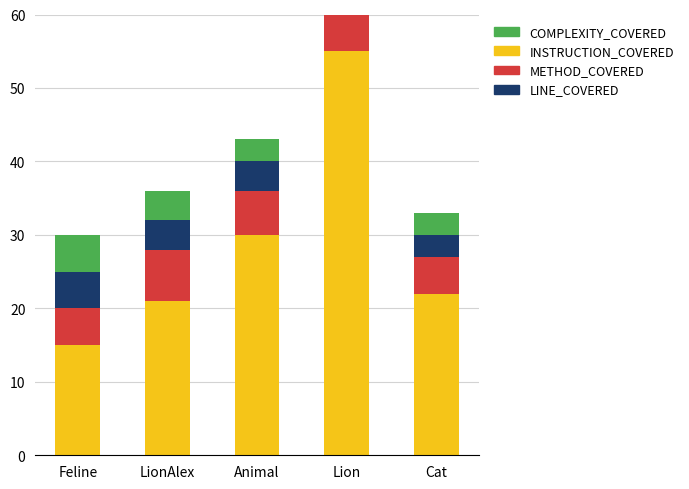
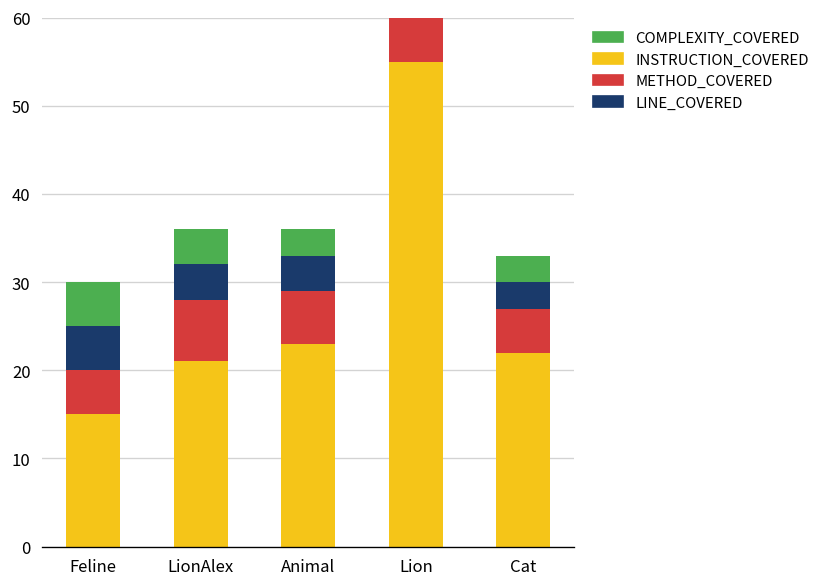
INSTRUCTION_COVERED, Animal: 30 -> 23
